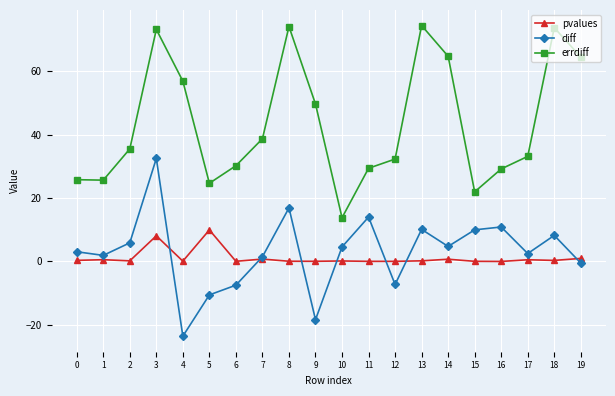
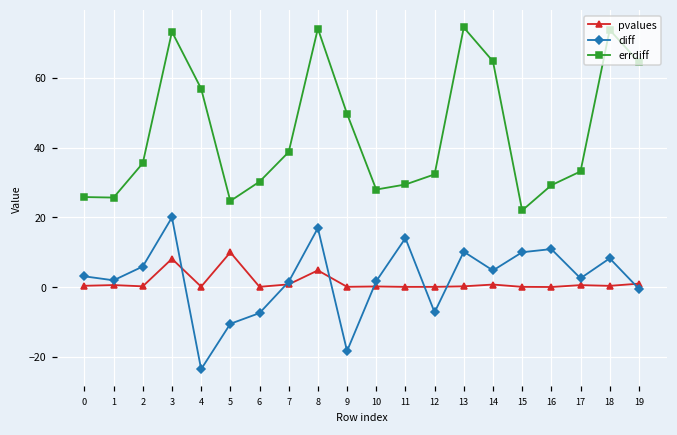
diff, 3: 32 -> 20
pvalues, 8: 0 -> 5
diff, 10: 5 -> 2
errdiff, 10: 14 -> 28
